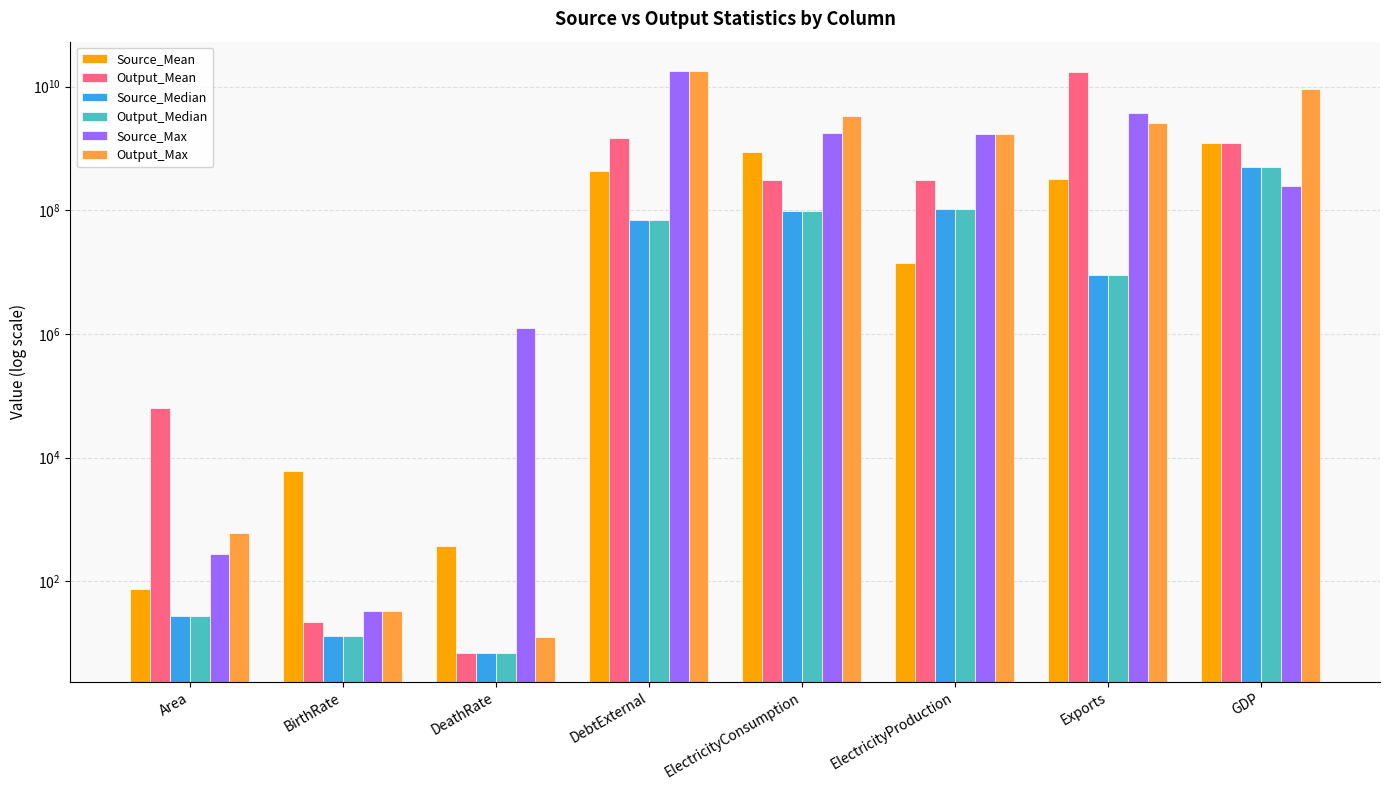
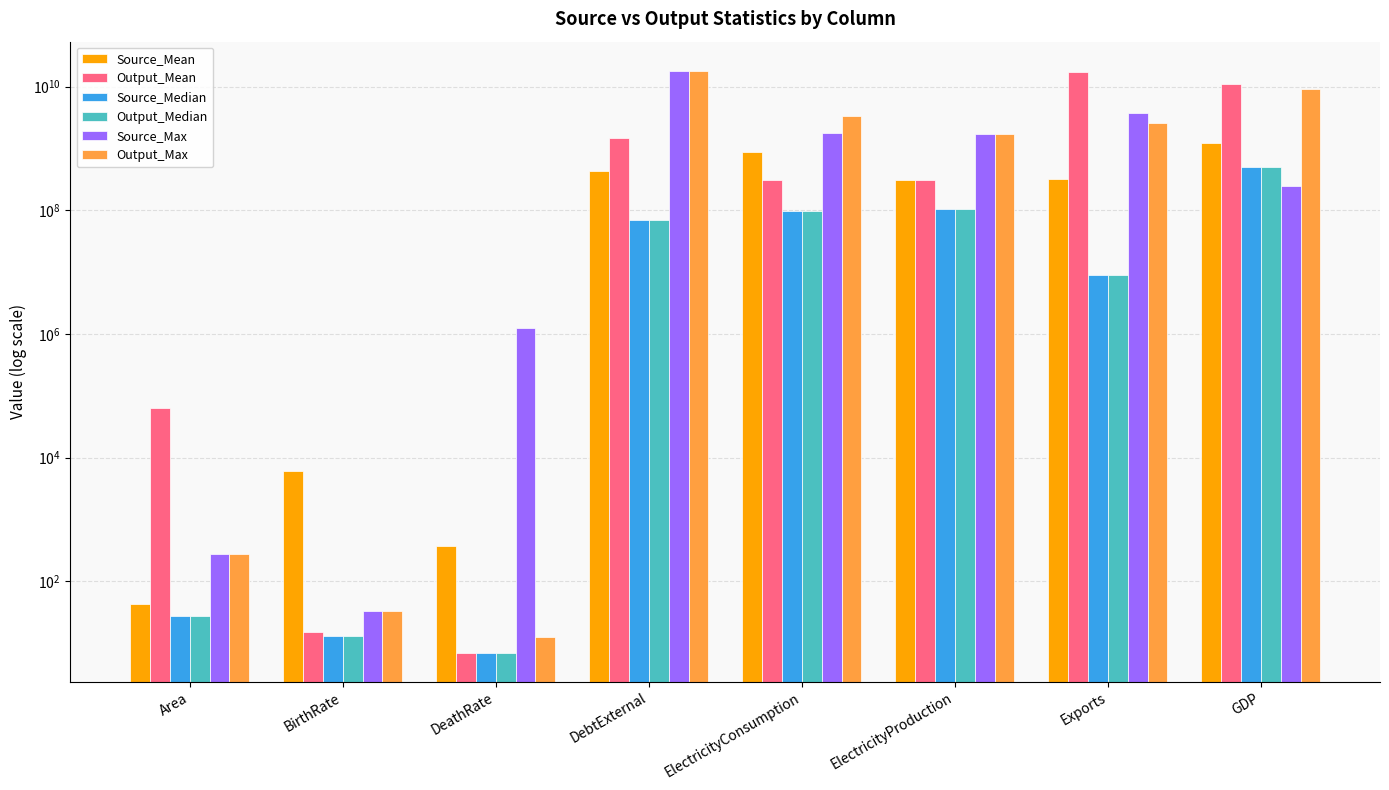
Source_Mean, Area: 80 -> 40
Output_Max, Area: 600 -> 300
Output_Mean, BirthRate: 22 -> 15
Source_Mean, ElectricityProduction: 14000000 -> 300000000
Output_Mean, GDP: 1200000000 -> 11000000000
